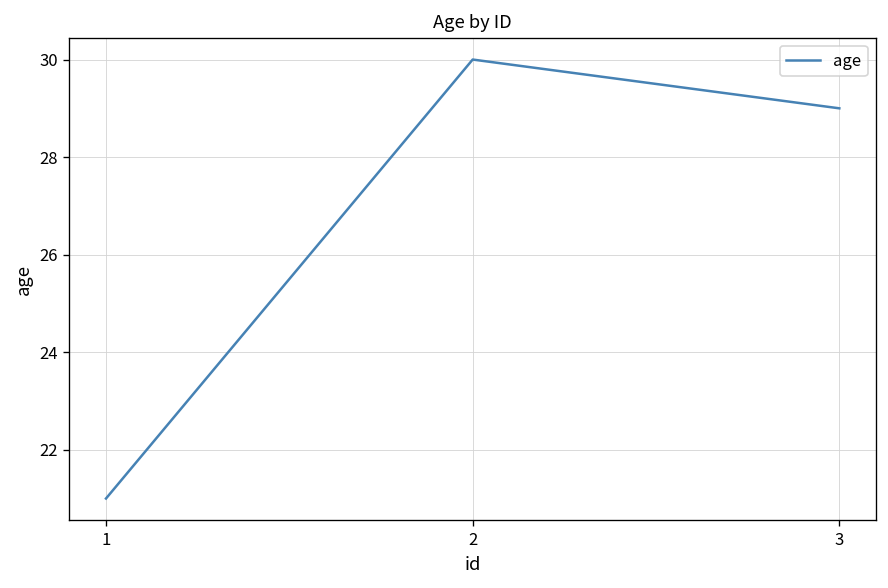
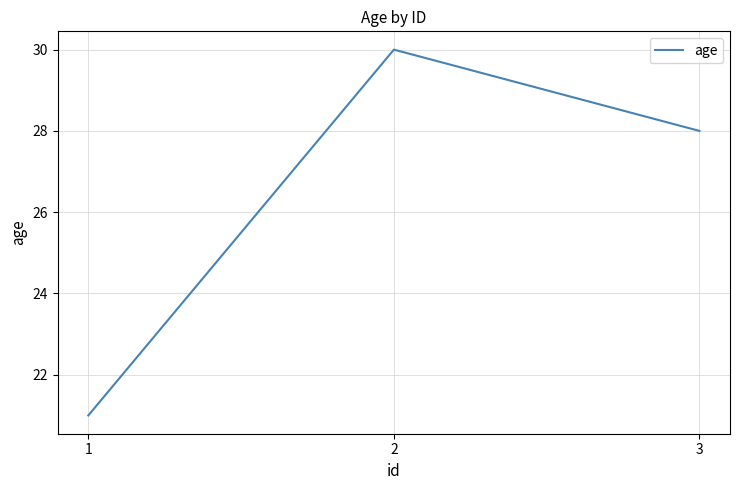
3: 29 -> 28
